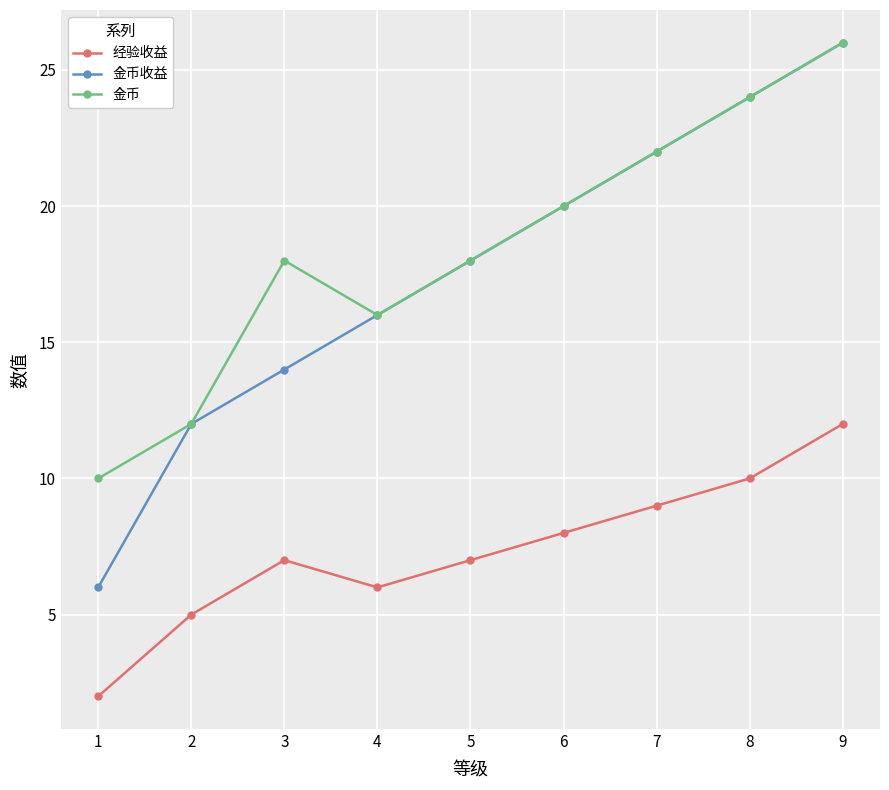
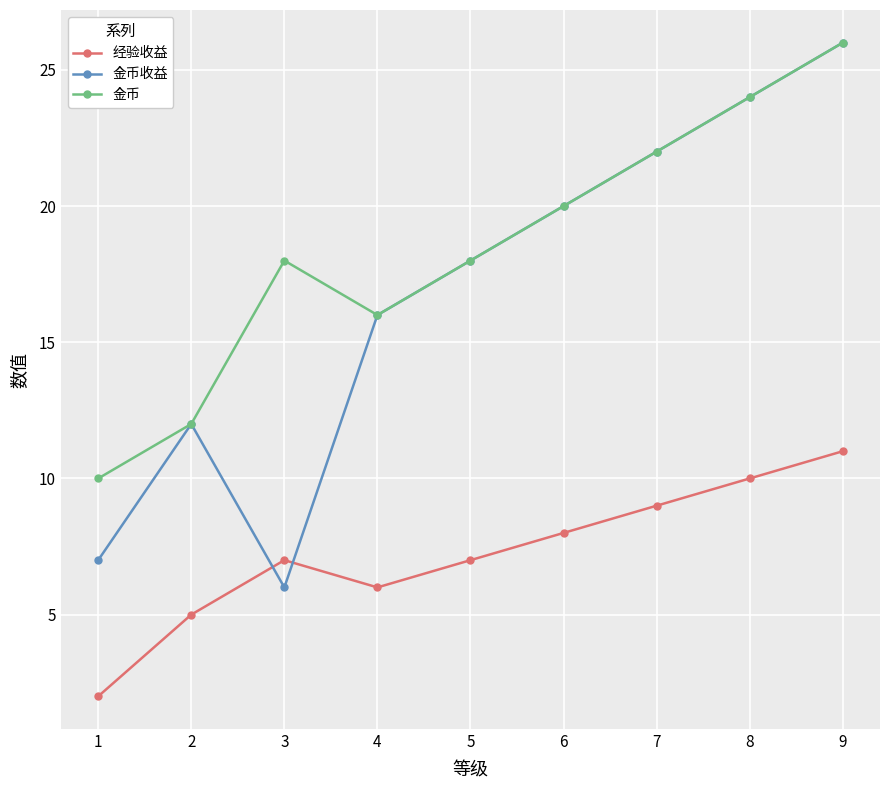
金币收益, 1: 6 -> 7
金币收益, 3: 14 -> 6
经验收益, 9: 12 -> 11
